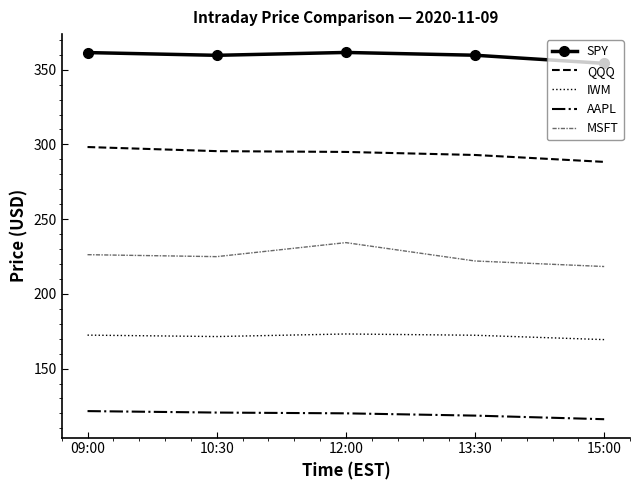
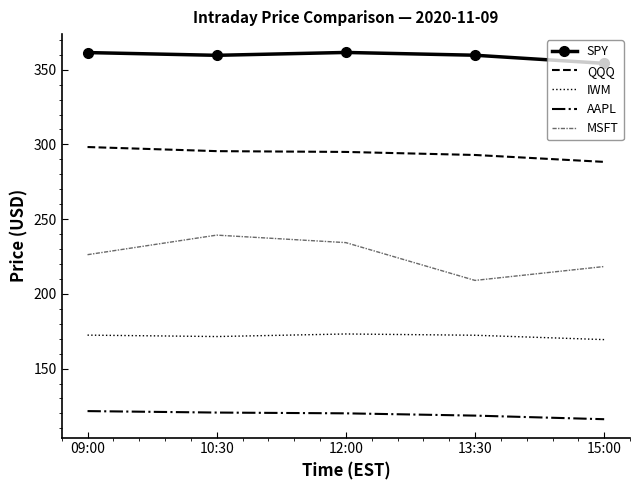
MSFT, 10:30: 225 -> 239
MSFT, 13:30: 222 -> 209
